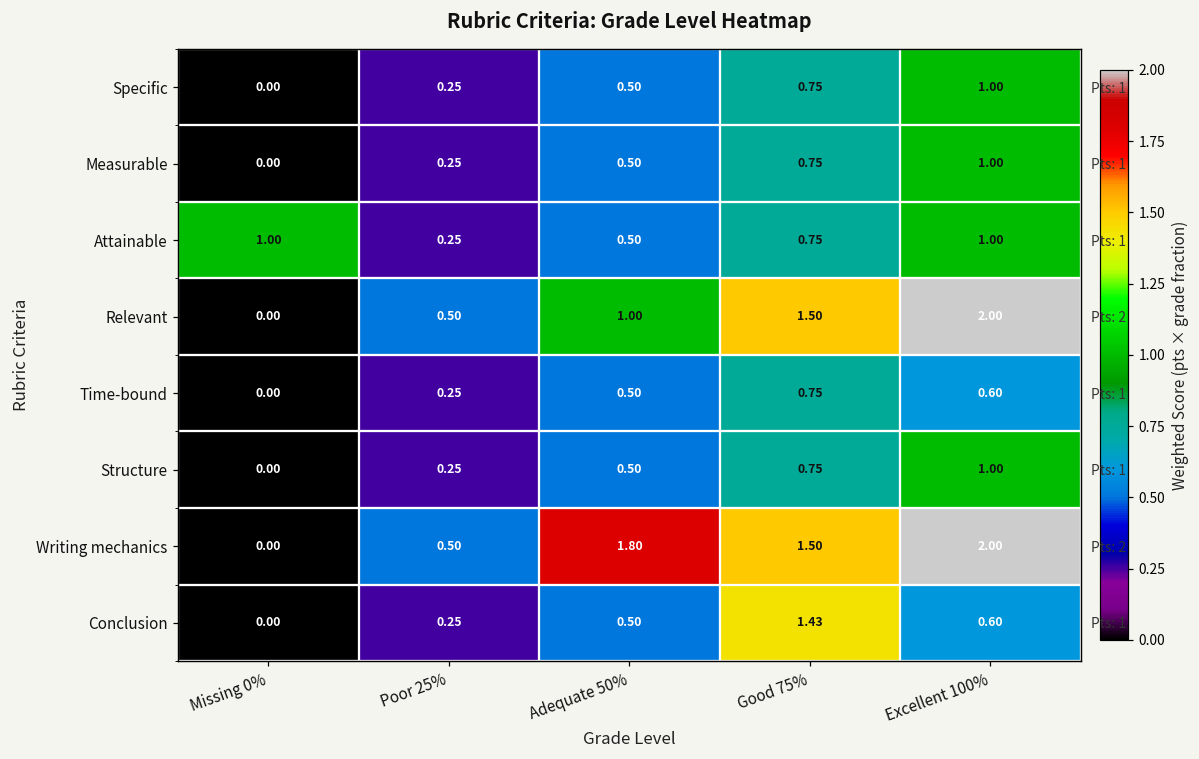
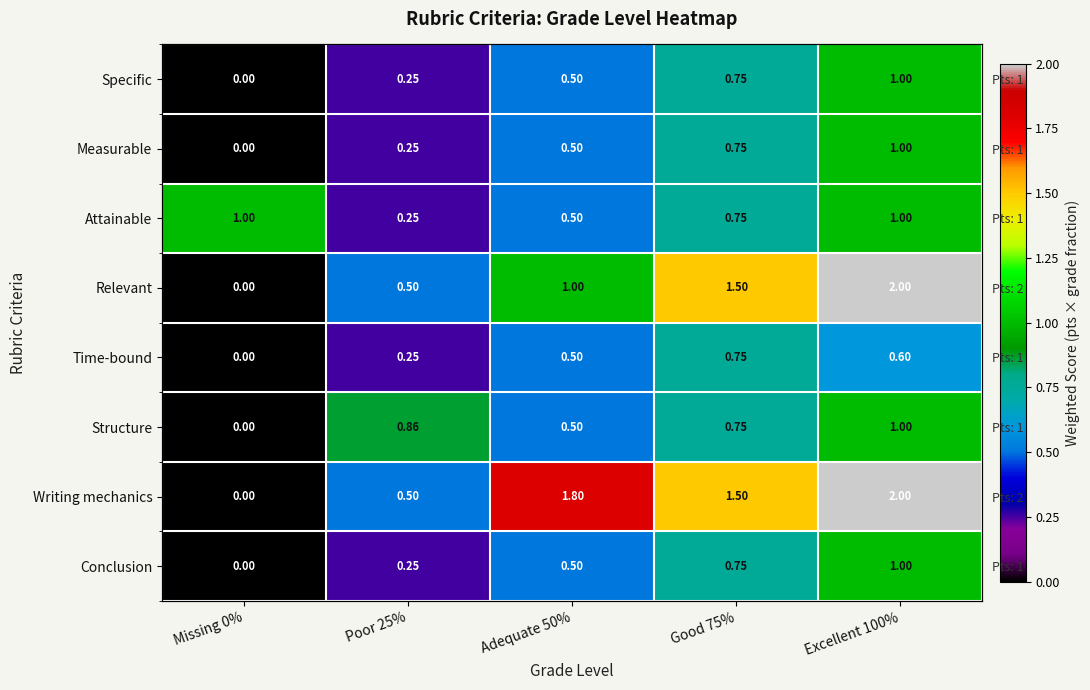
Structure, Poor 25%: 0.25 -> 0.86
Conclusion, Good 75%: 1.43 -> 0.75
Conclusion, Excellent 100%: 0.60 -> 1.00
